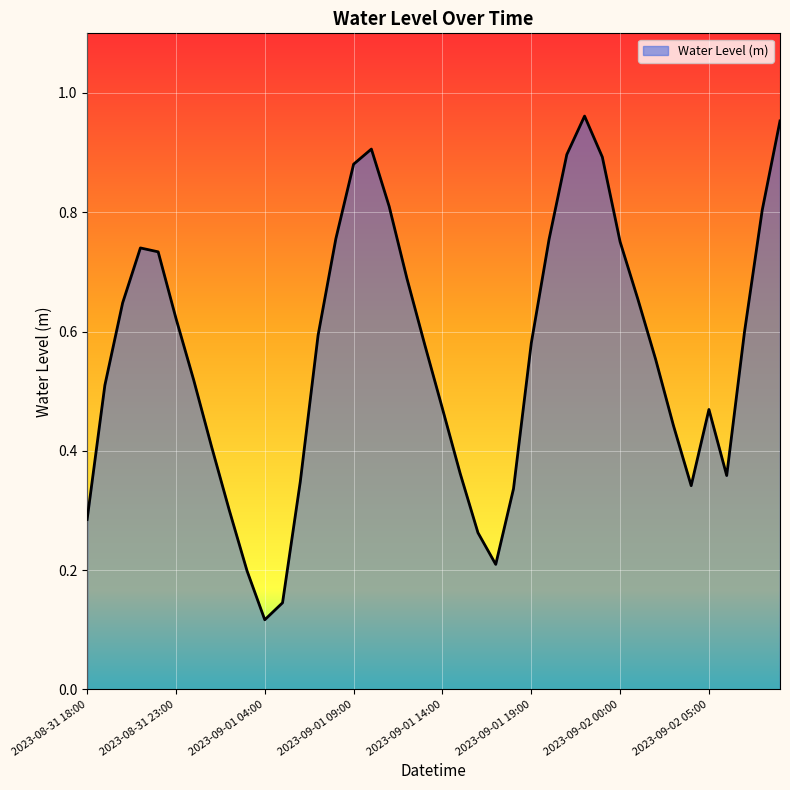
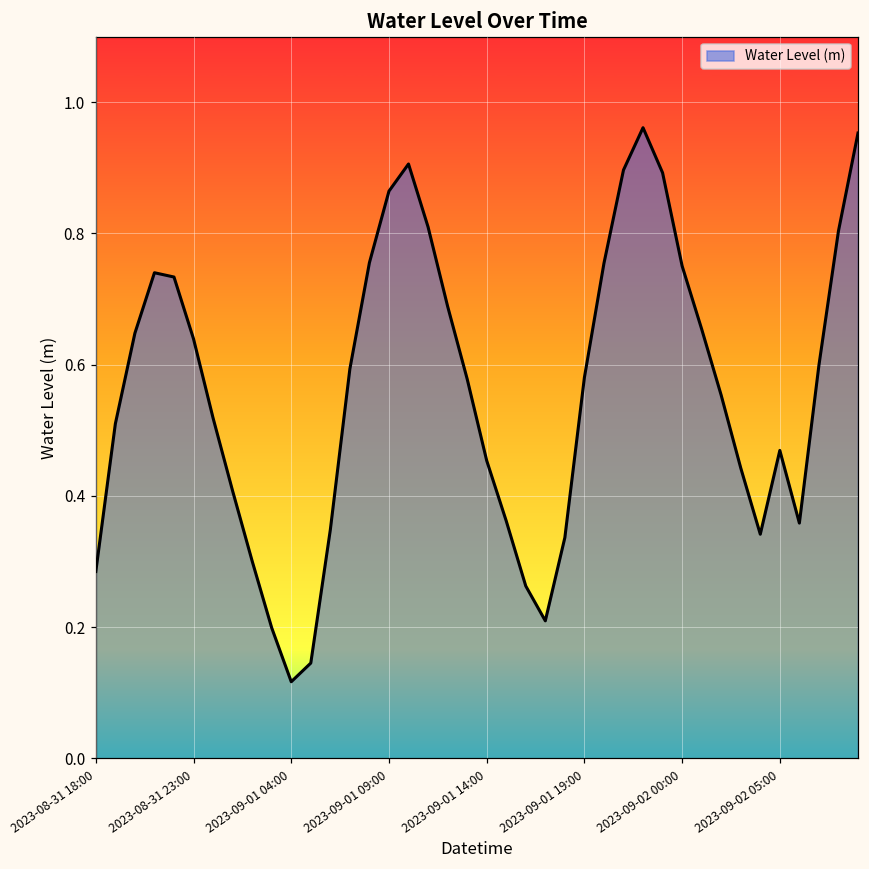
2023-08-31 23:00: 0.62 -> 0.64
2023-09-01 09:00: 0.88 -> 0.86
2023-09-01 14:00: 0.47 -> 0.45
